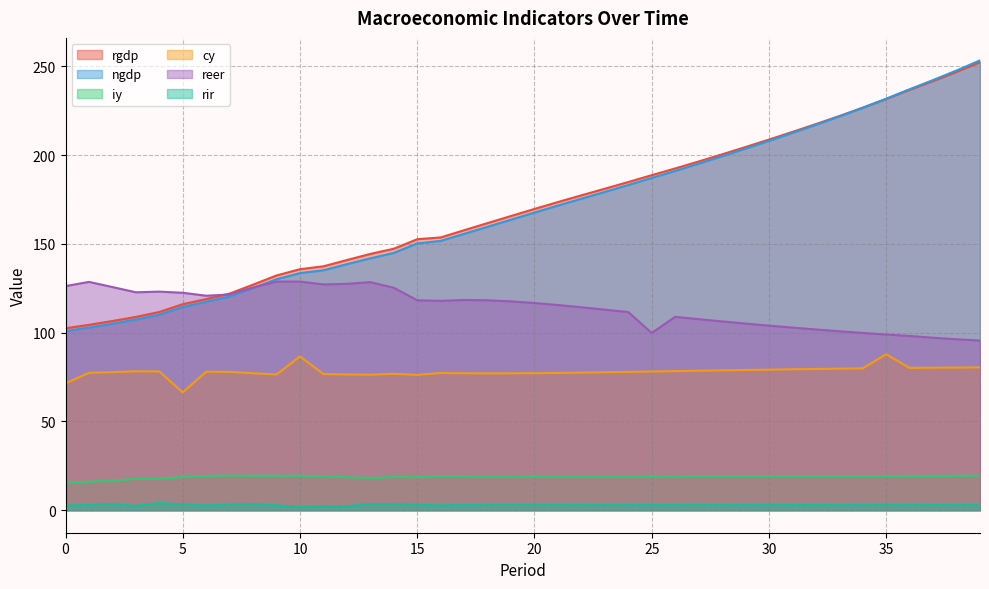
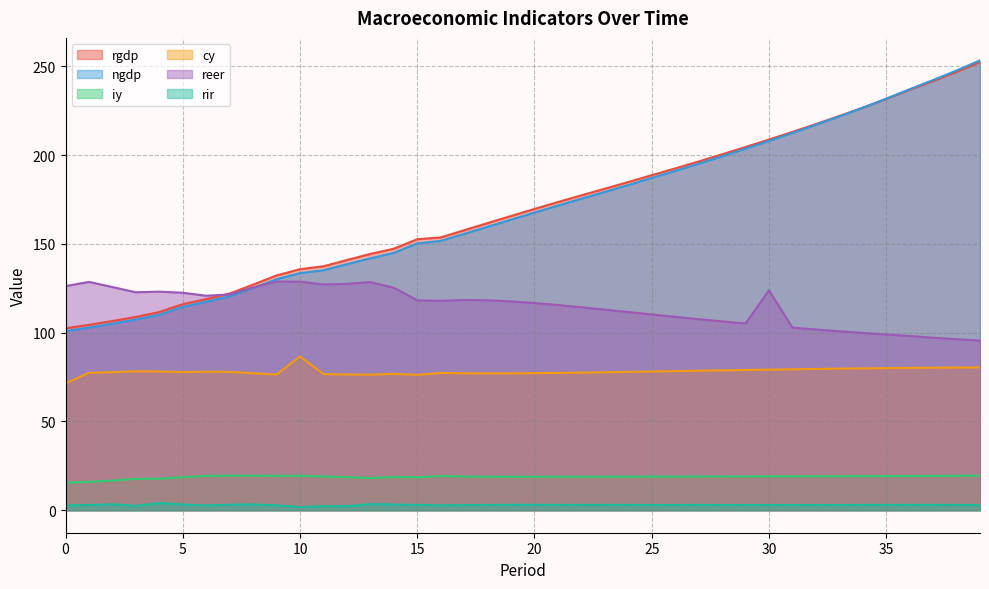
cy, 5: 66 -> 78
reer, 25: 100 -> 110
reer, 30: 104 -> 124
cy, 35: 88 -> 80
